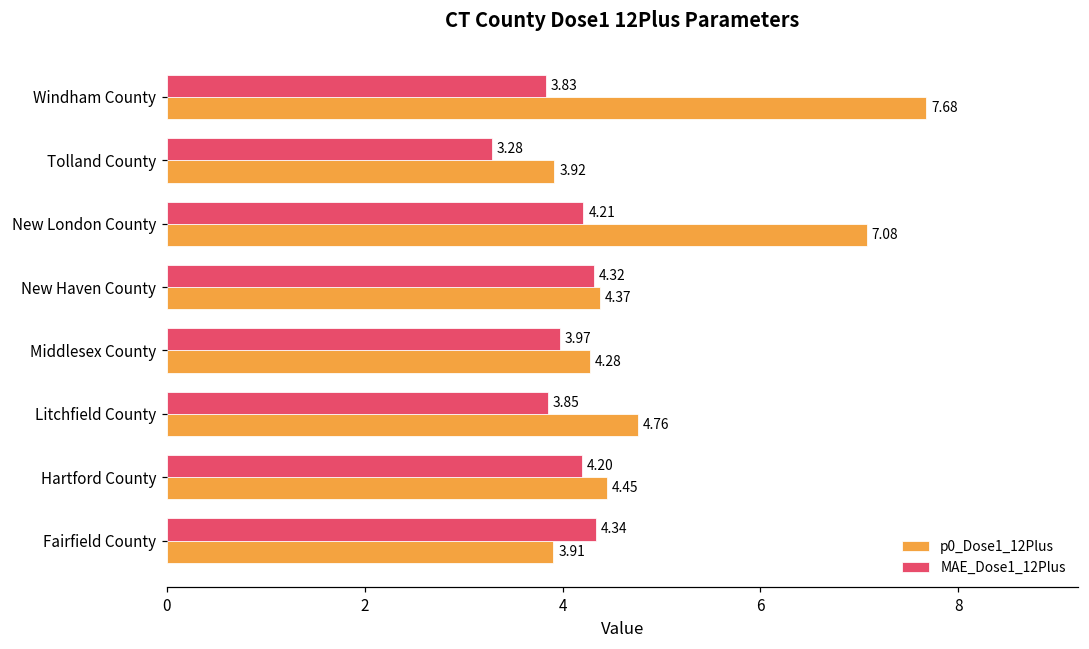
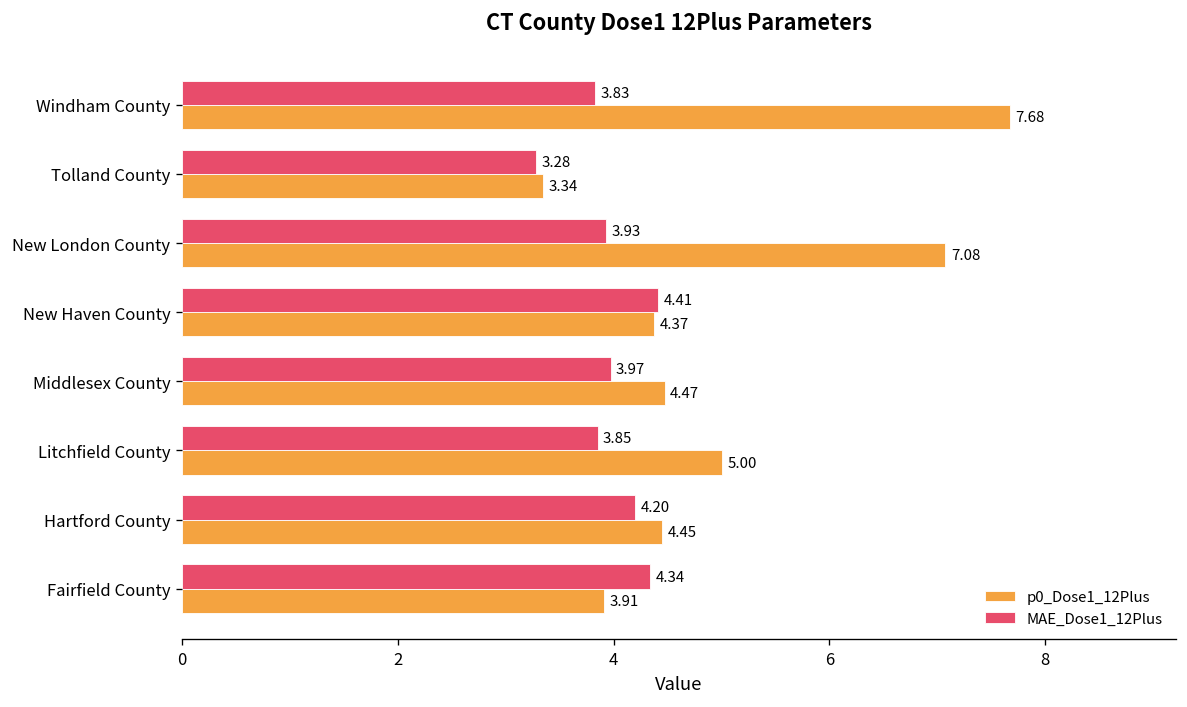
p0_Dose1_12Plus, Tolland County: 3.92 -> 3.34
MAE_Dose1_12Plus, New London County: 4.21 -> 3.93
MAE_Dose1_12Plus, New Haven County: 4.32 -> 4.41
p0_Dose1_12Plus, Middlesex County: 4.28 -> 4.47
p0_Dose1_12Plus, Litchfield County: 4.76 -> 5.00
